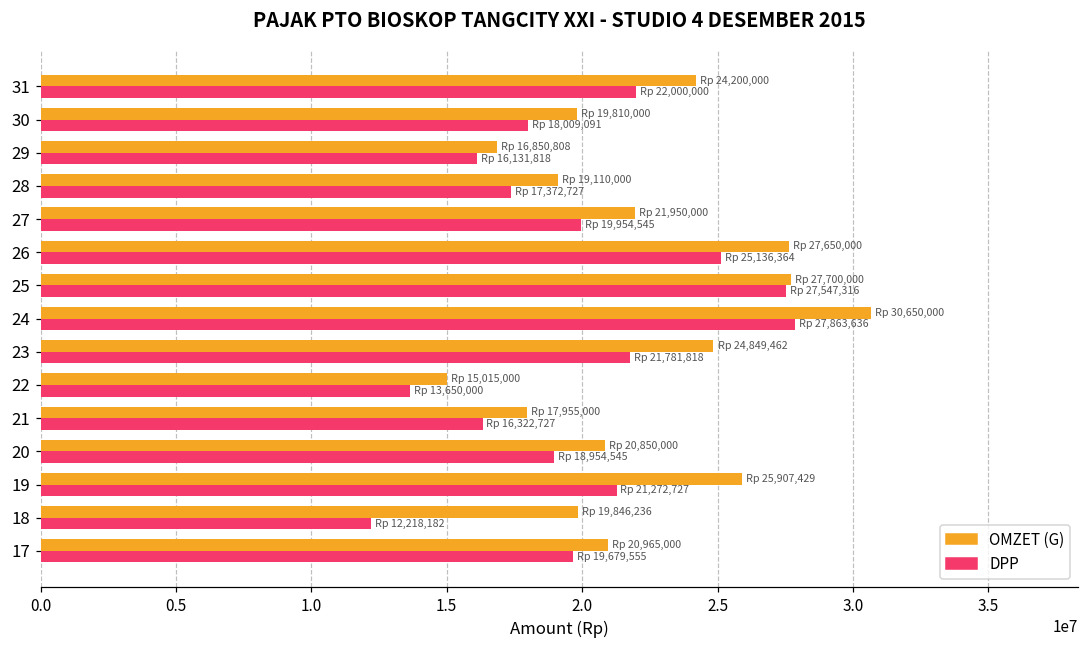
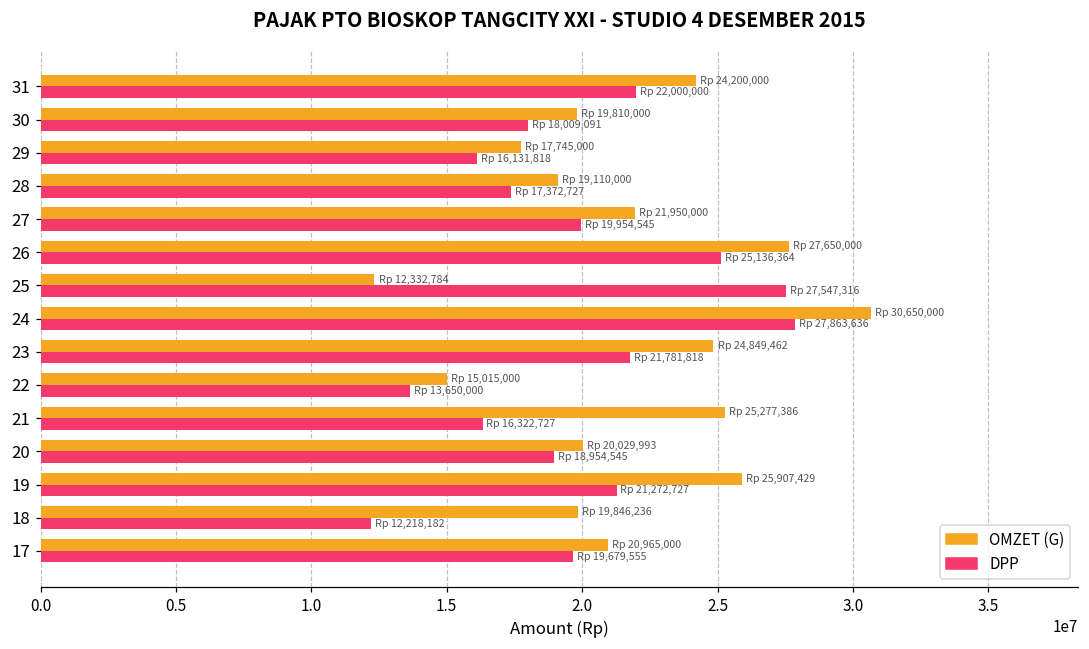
OMZET (G), 29: 16,850,808 -> 17,745,000
OMZET (G), 25: 27,700,000 -> 12,332,784
OMZET (G), 21: 17,955,000 -> 25,277,386
OMZET (G), 20: 20,850,000 -> 20,029,993
